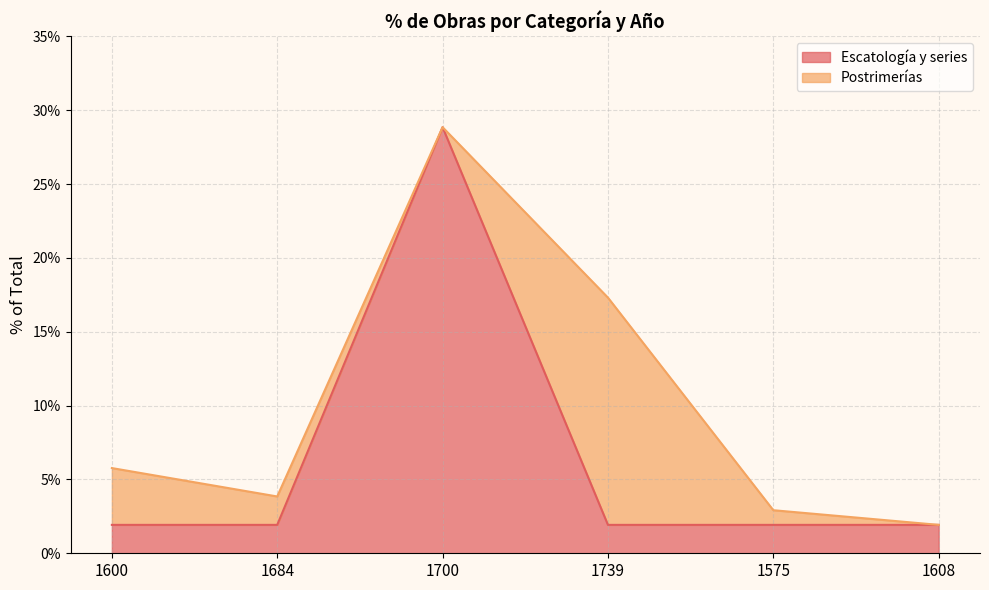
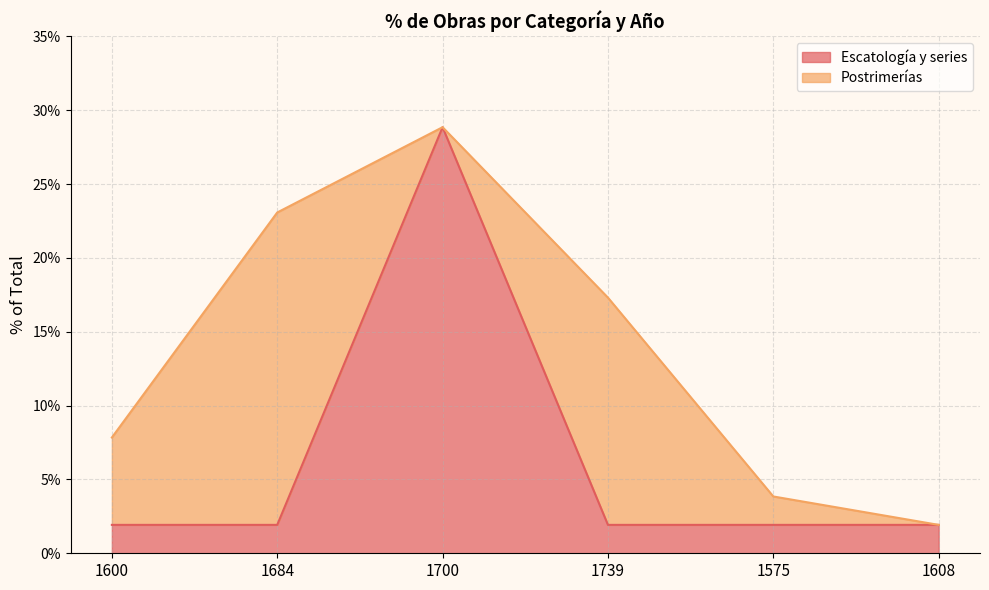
Postrimerías, 1600: 3.8% -> 5.9%
Postrimerías, 1684: 1.9% -> 21.1%
Postrimerías, 1575: 1.0% -> 1.9%
